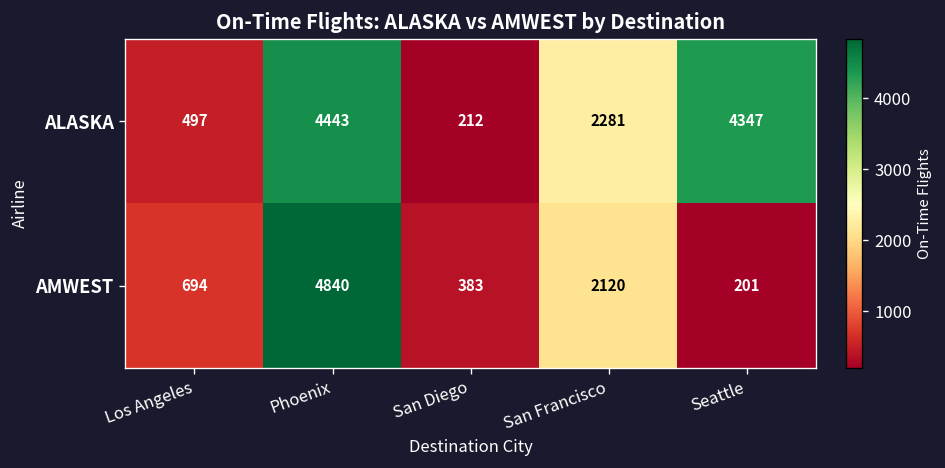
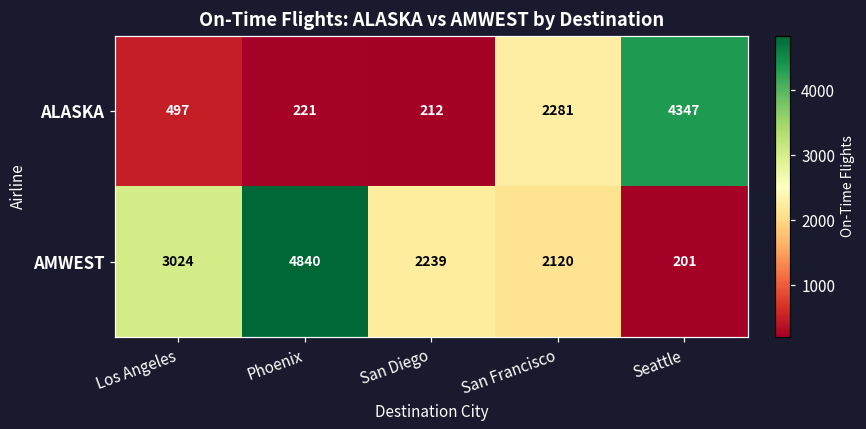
ALASKA, Phoenix: 4443 -> 221
AMWEST, Los Angeles: 694 -> 3024
AMWEST, San Diego: 383 -> 2239
